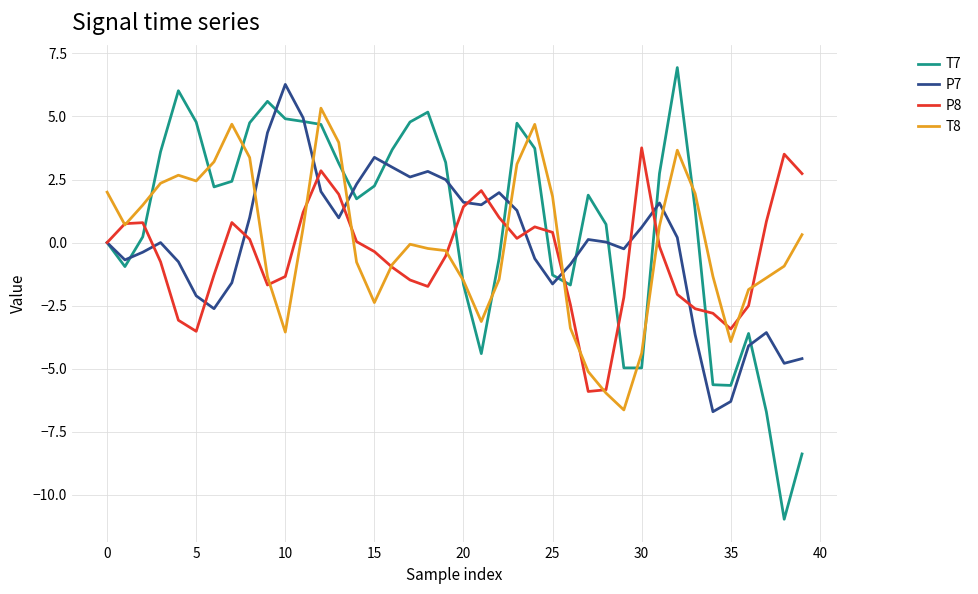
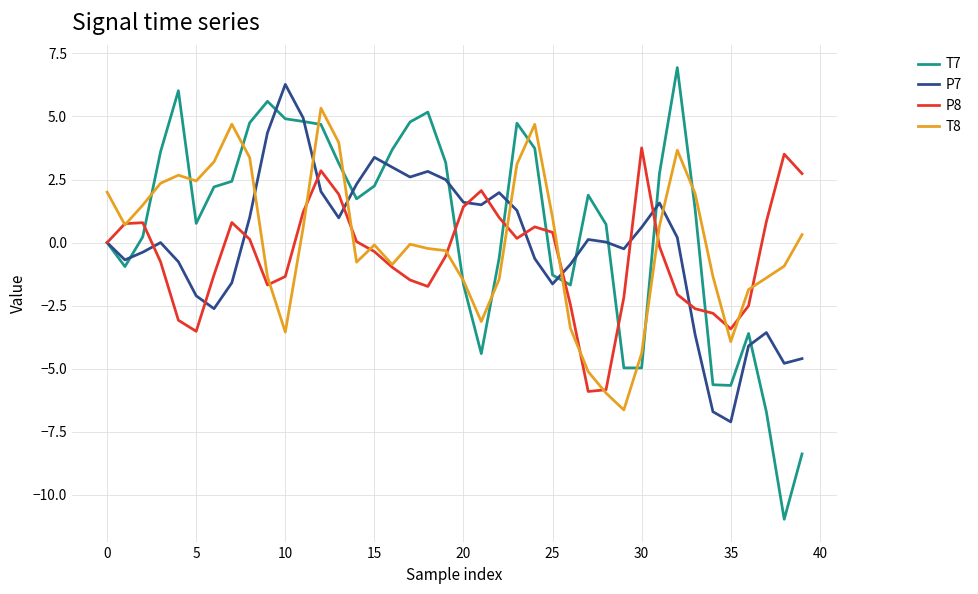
T7, 5: 4.8 -> 0.8
T8, 15: -2.4 -> -0.1
T8, 25: 1.8 -> 1.0
P7, 35: -6.3 -> -7.1
